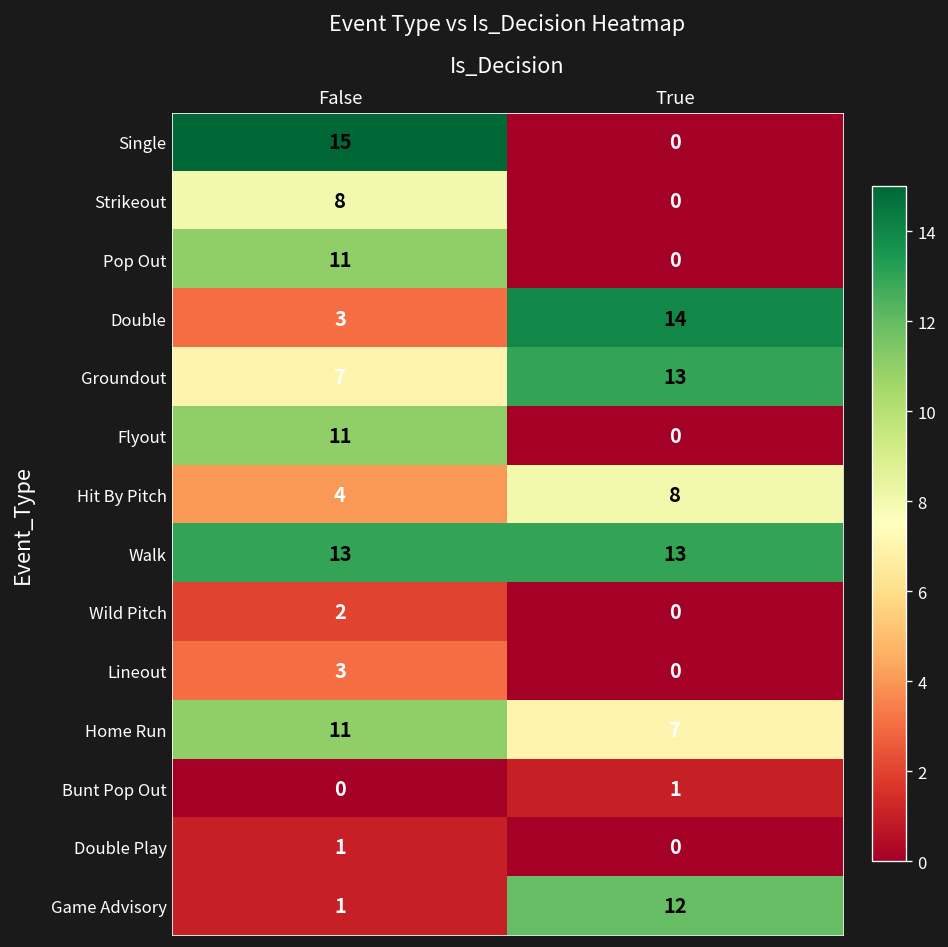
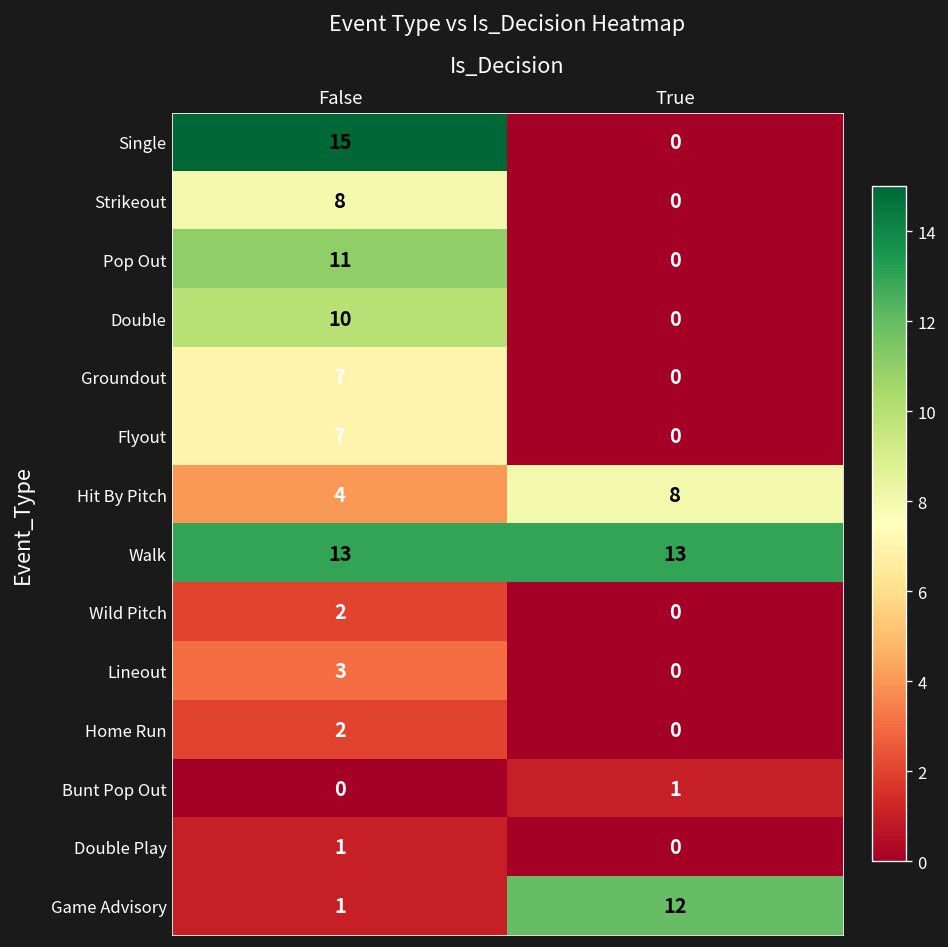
Double, False: 3 -> 10
Double, True: 14 -> 0
Groundout, True: 13 -> 0
Flyout, False: 11 -> 7
Home Run, False: 11 -> 2
Home Run, True: 7 -> 0
